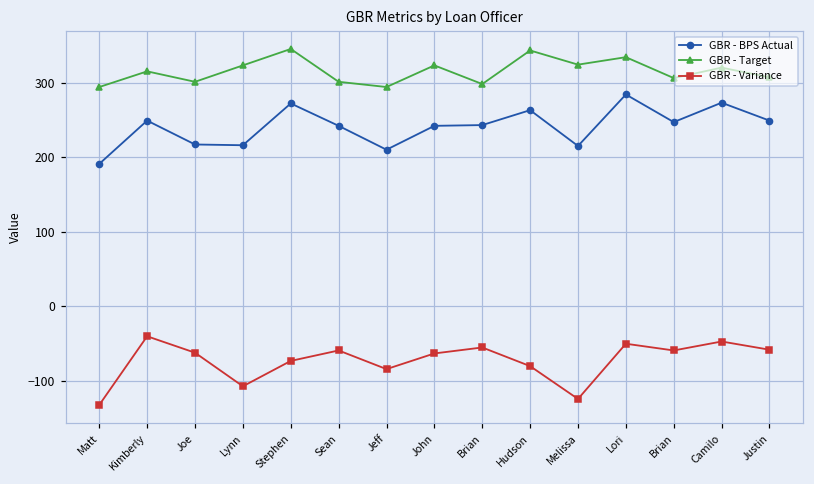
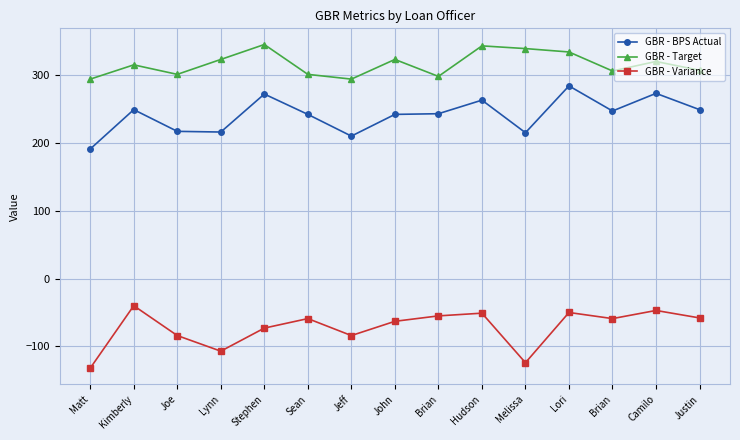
GBR - Variance, Joe: -60 -> -80
GBR - Variance, Hudson: -80 -> -50
GBR - Target, Melissa: 320 -> 340
